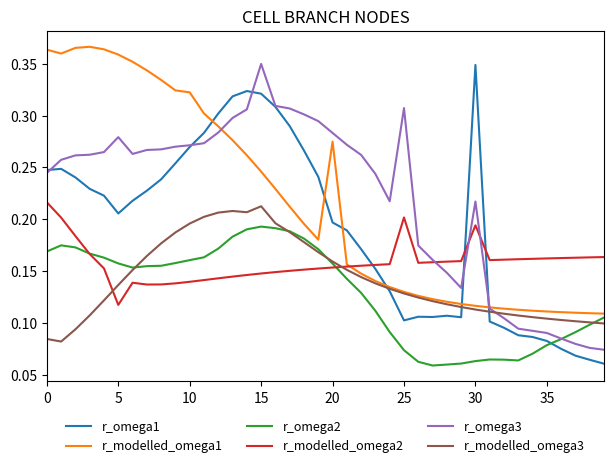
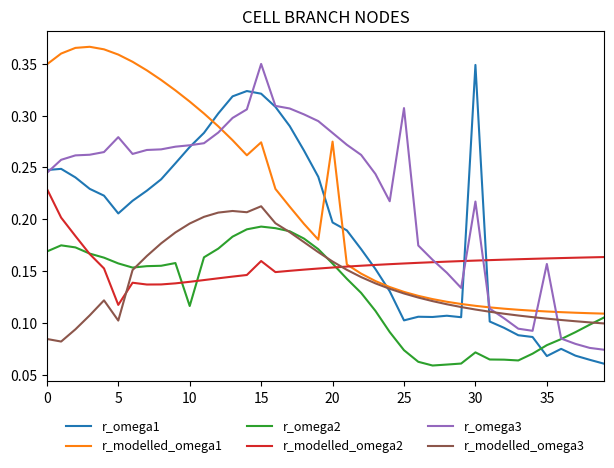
r_modelled_omega1, 0: 0.364 -> 0.349
r_modelled_omega2, 0: 0.216 -> 0.229
r_modelled_omega3, 5: 0.137 -> 0.102
r_modelled_omega1, 10: 0.322 -> 0.313
r_omega2, 10: 0.161 -> 0.116
r_modelled_omega1, 15: 0.246 -> 0.274
r_modelled_omega2, 15: 0.148 -> 0.160
r_modelled_omega2, 25: 0.202 -> 0.157
r_omega2, 30: 0.063 -> 0.072
r_modelled_omega2, 30: 0.194 -> 0.160
r_omega1, 35: 0.083 -> 0.068
r_omega3, 35: 0.090 -> 0.157
